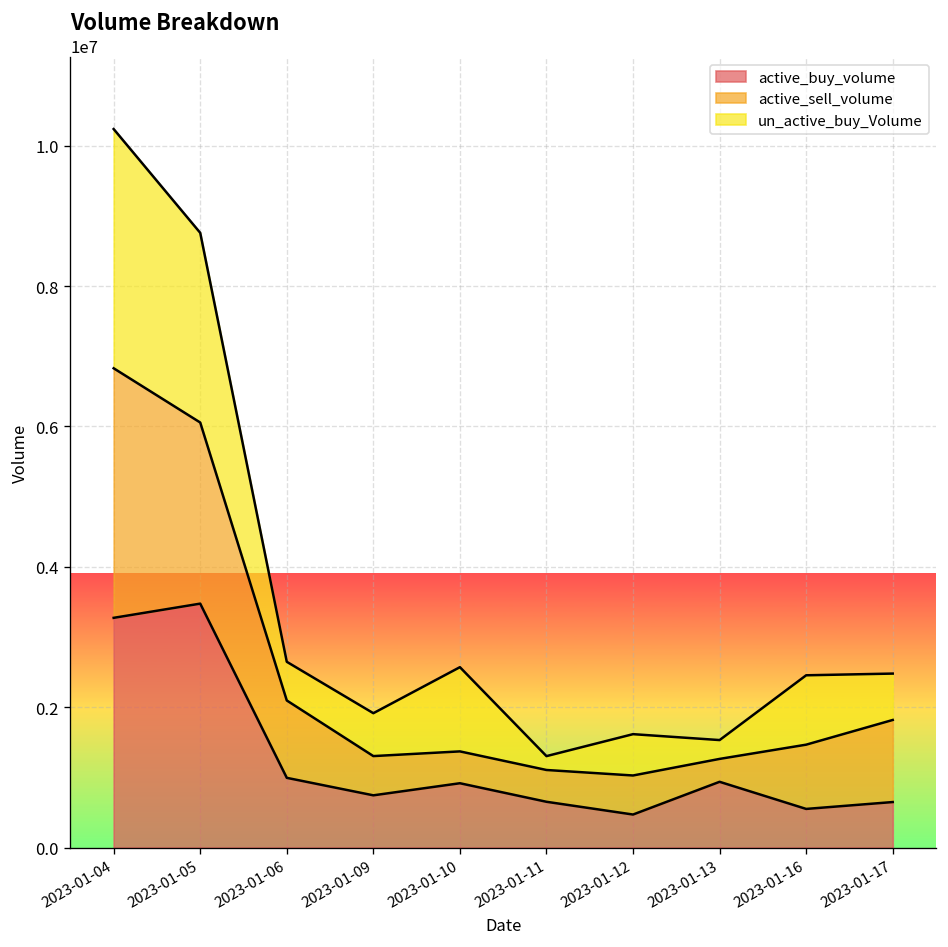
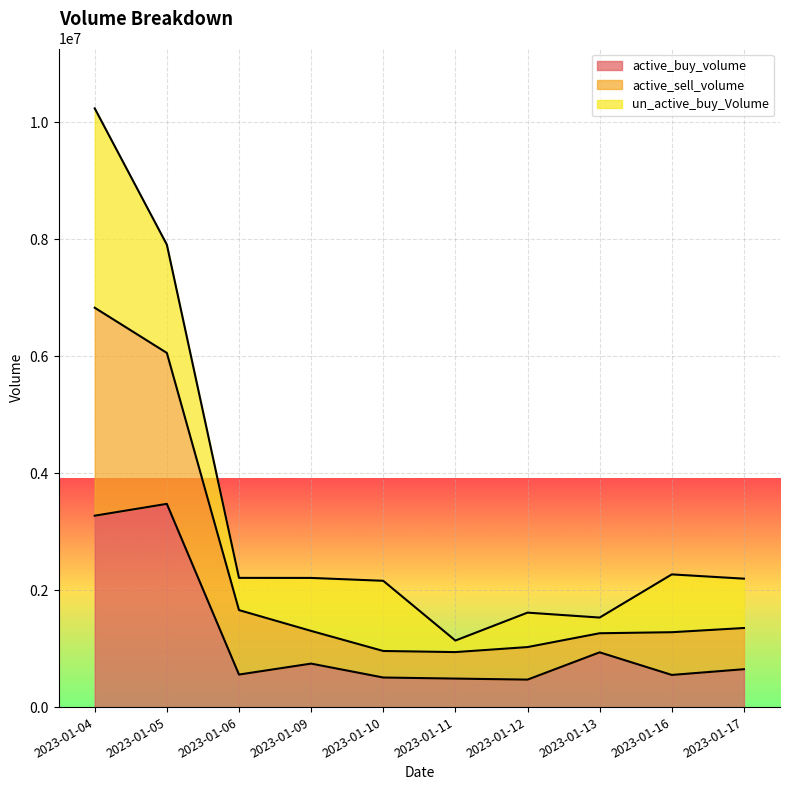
un_active_buy_Volume, 2023-01-05: 2700000 -> 1900000
active_buy_volume, 2023-01-06: 1000000 -> 600000
un_active_buy_Volume, 2023-01-09: 600000 -> 900000
active_buy_volume, 2023-01-10: 900000 -> 500000
active_buy_volume, 2023-01-11: 700000 -> 500000
active_sell_volume, 2023-01-16: 900000 -> 700000
active_sell_volume, 2023-01-17: 1200000 -> 700000
un_active_buy_Volume, 2023-01-17: 700000 -> 800000
